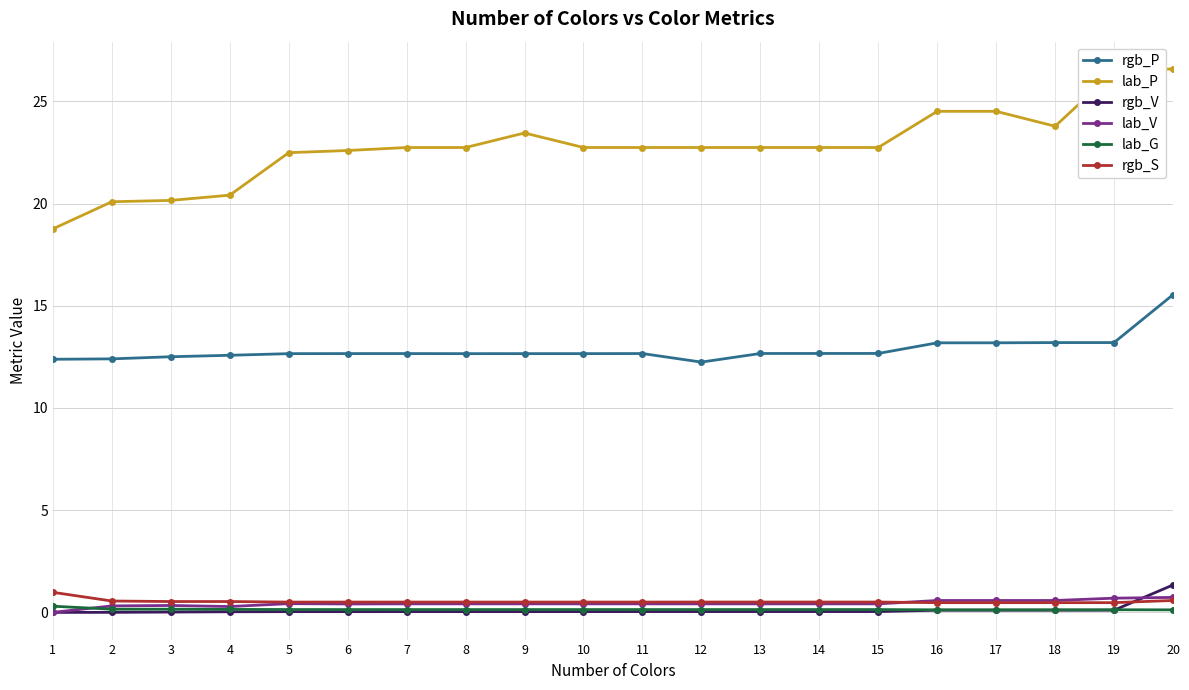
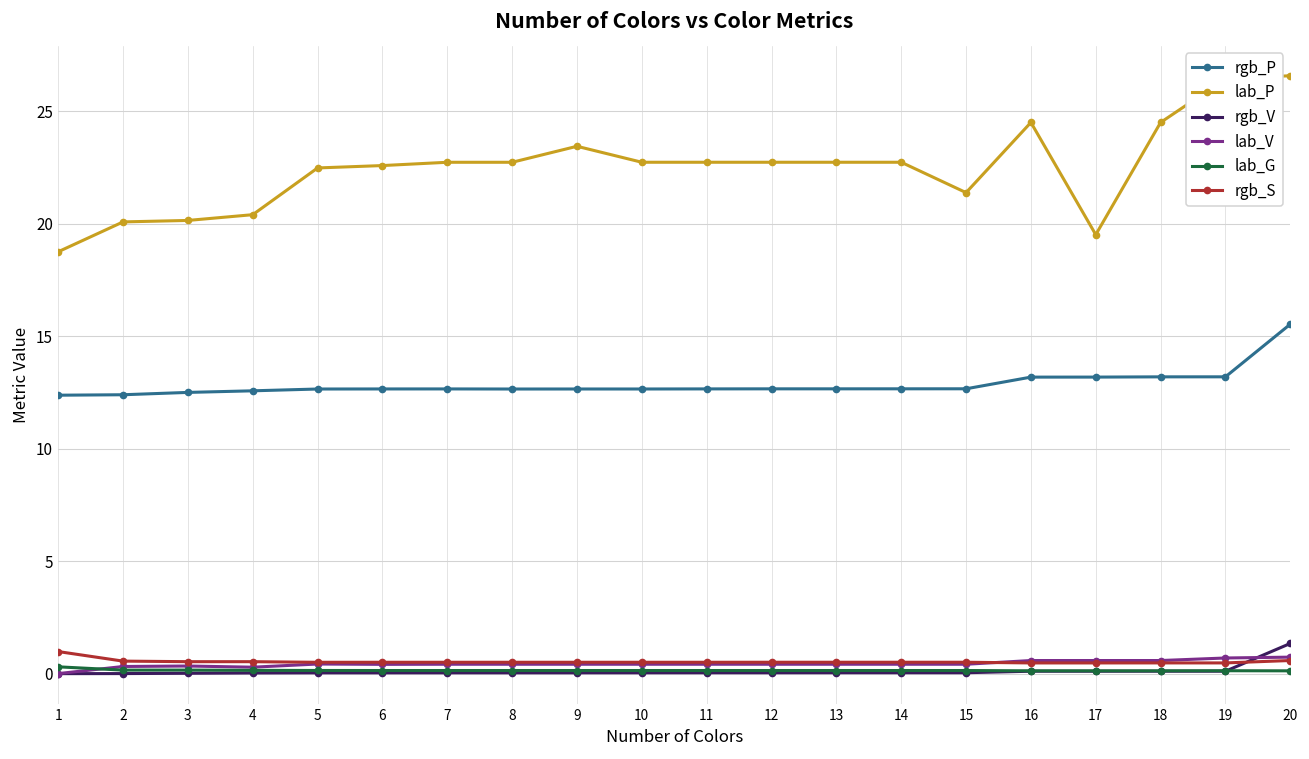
rgb_P, 12: 12.2 -> 12.7
lab_P, 15: 22.7 -> 21.4
lab_P, 17: 24.5 -> 19.5
lab_P, 18: 23.8 -> 24.5
